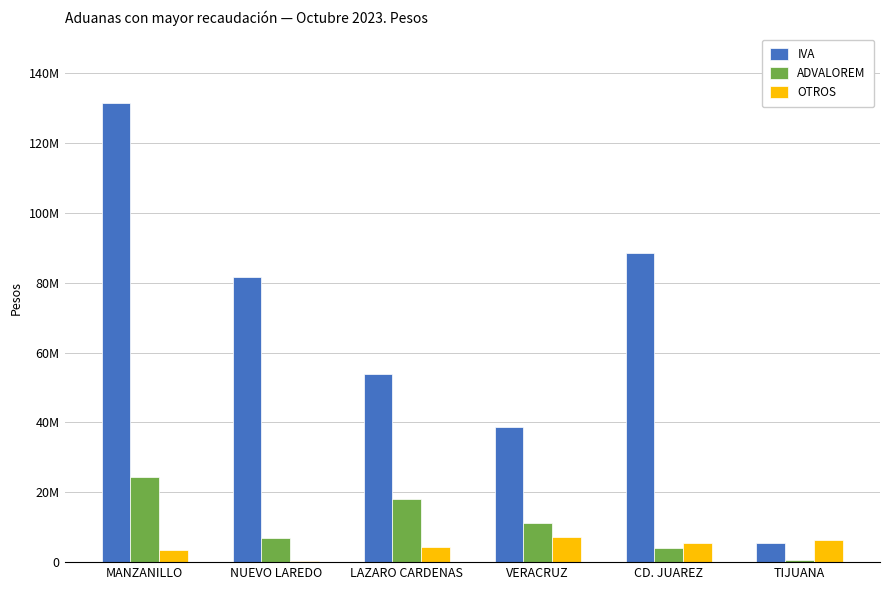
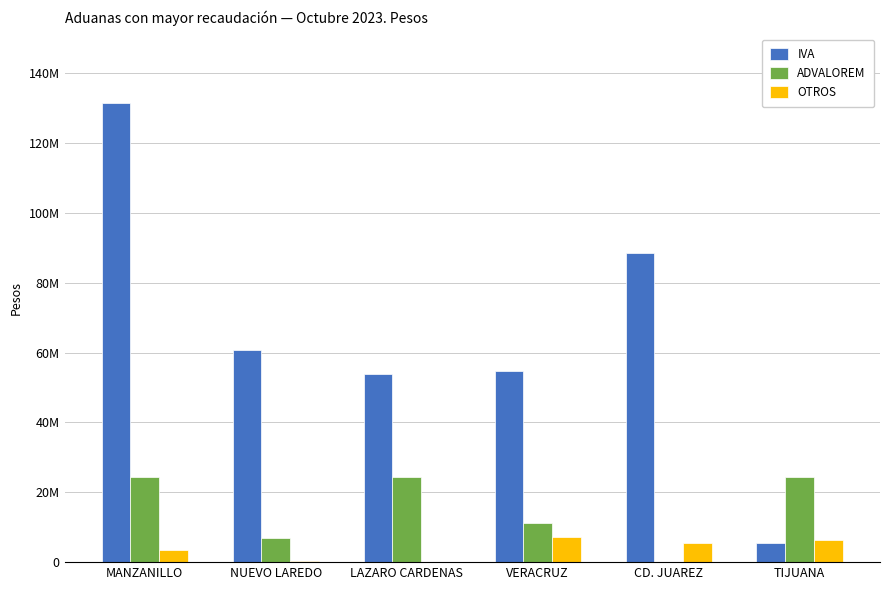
IVA, NUEVO LAREDO: 82000000 -> 61000000
ADVALOREM, LAZARO CARDENAS: 18000000 -> 24000000
OTROS, LAZARO CARDENAS: 4000000 -> 0
IVA, VERACRUZ: 39000000 -> 55000000
ADVALOREM, CD. JUAREZ: 4000000 -> 0
ADVALOREM, TIJUANA: 1000000 -> 24000000
